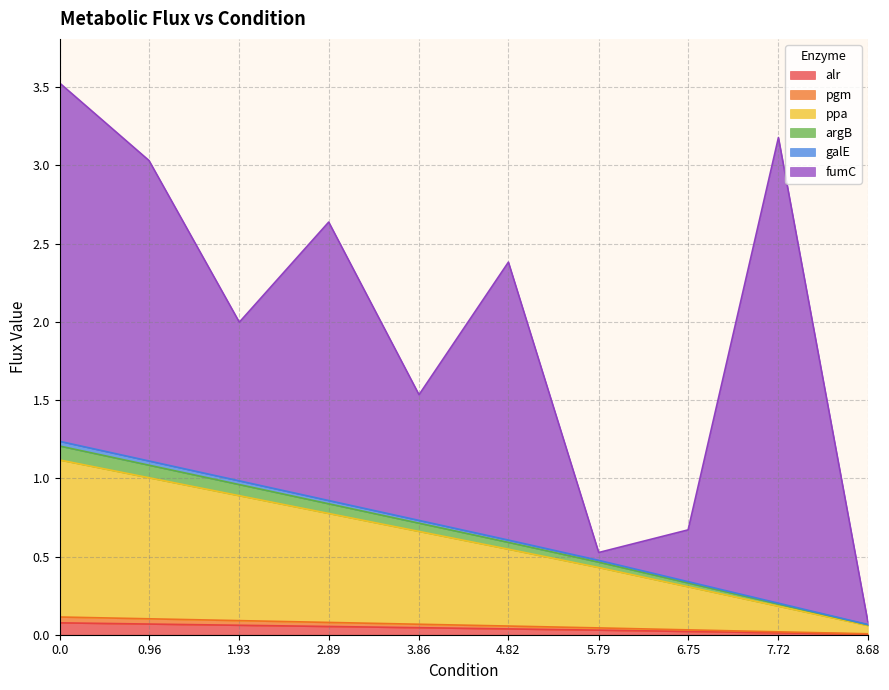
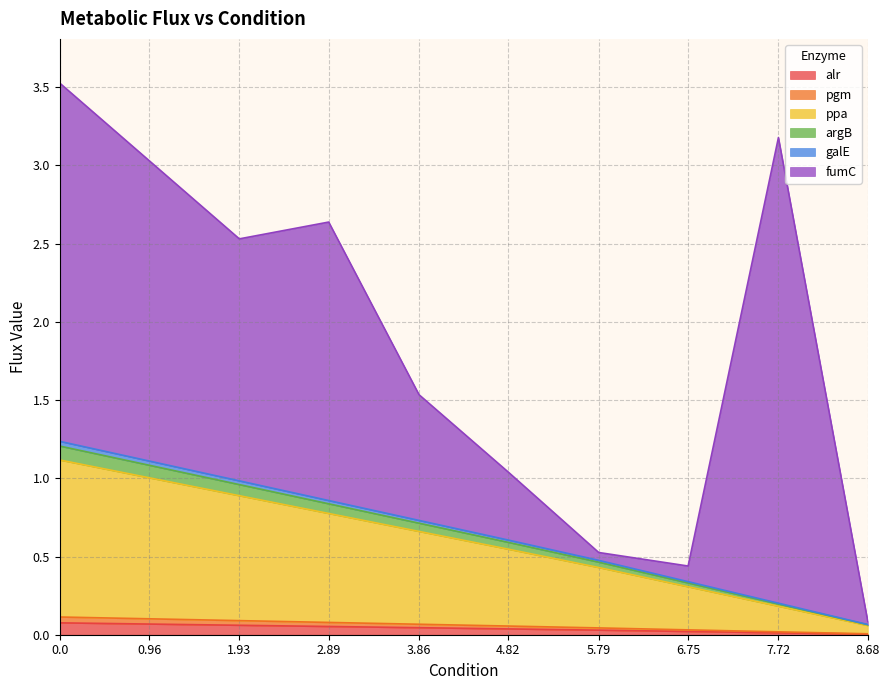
fumC, 1.93: 1.01 -> 1.55
fumC, 4.82: 1.78 -> 0.43
fumC, 6.75: 0.33 -> 0.10
